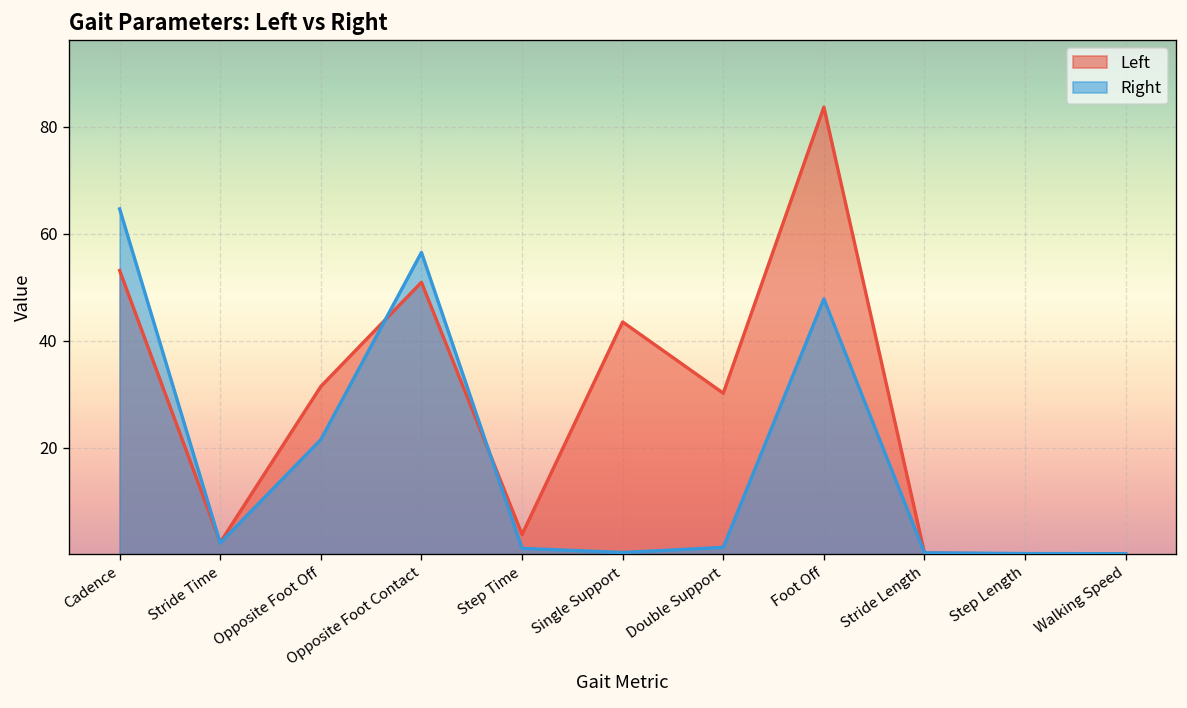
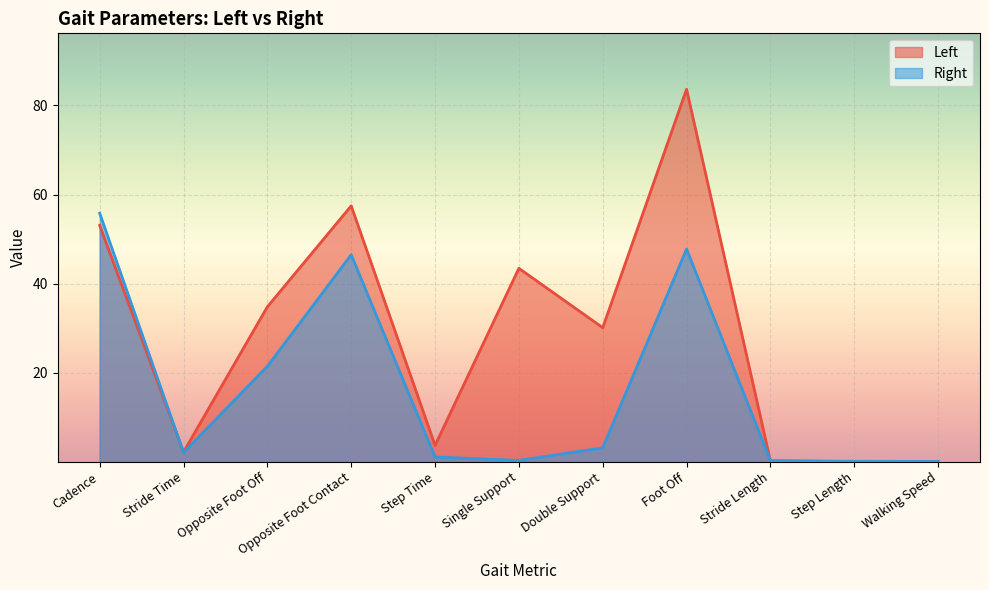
Right, Cadence: 65 -> 56
Left, Opposite Foot Off: 31 -> 35
Left, Opposite Foot Contact: 51 -> 57
Right, Opposite Foot Contact: 56 -> 47
Right, Double Support: 1 -> 3
